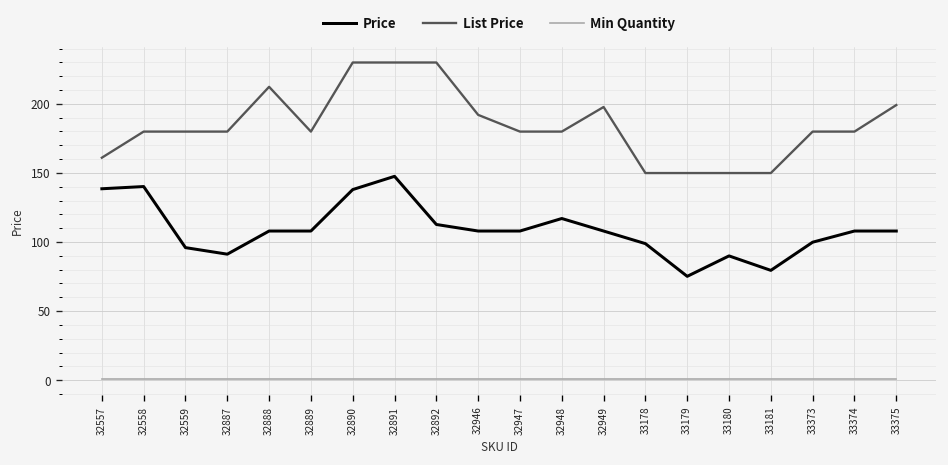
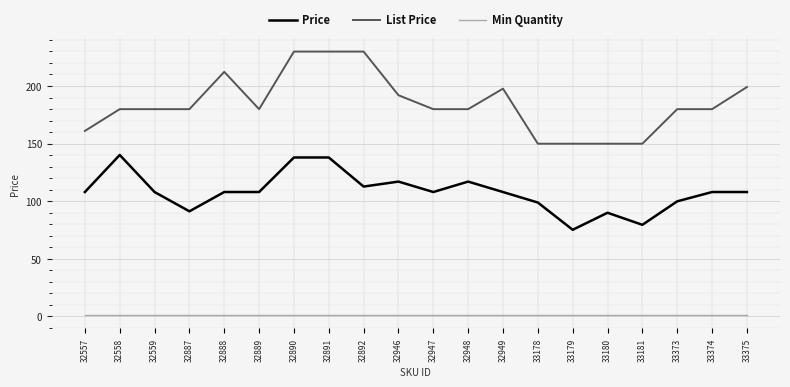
Price, 32557: 139 -> 108
Price, 32559: 96 -> 108
Price, 32891: 148 -> 138
Price, 32946: 108 -> 117
